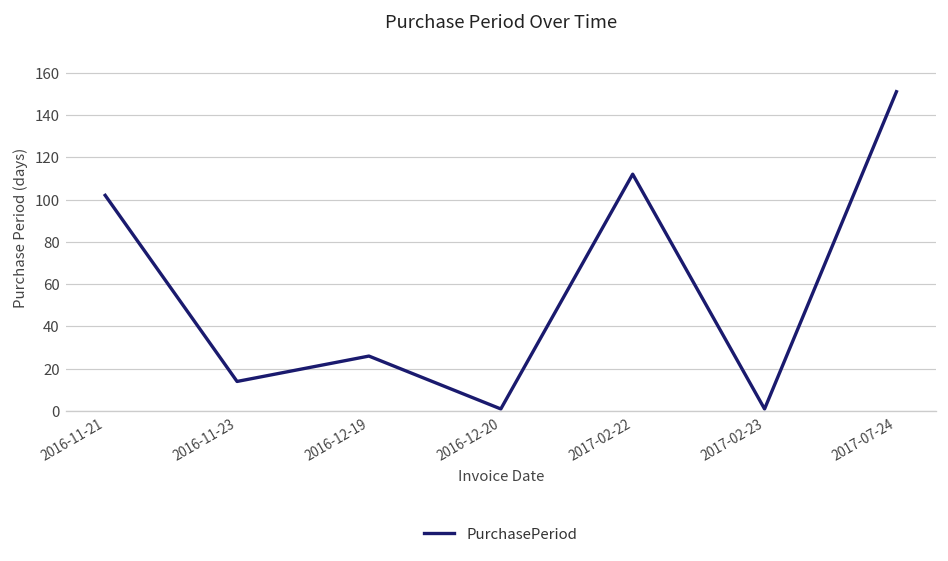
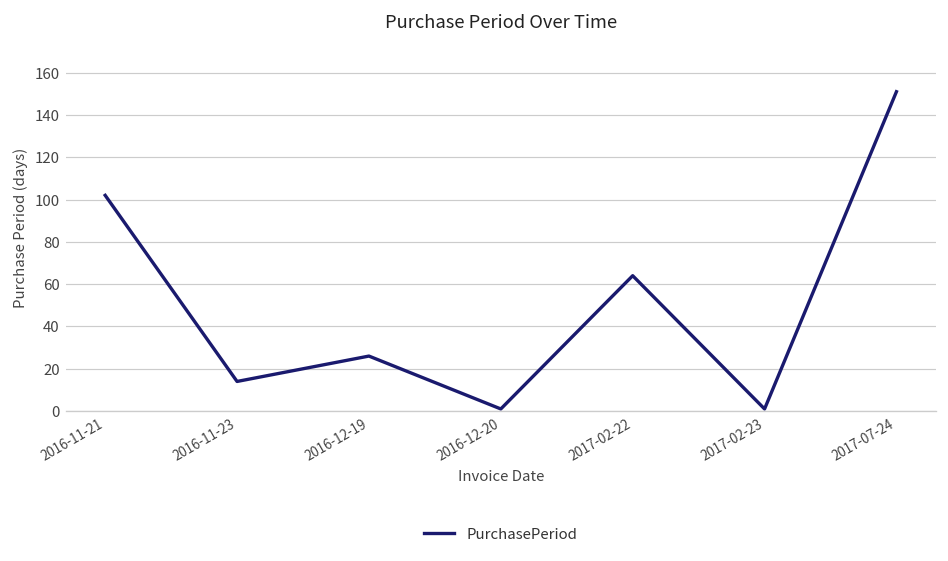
2017-02-22: 112 -> 64
